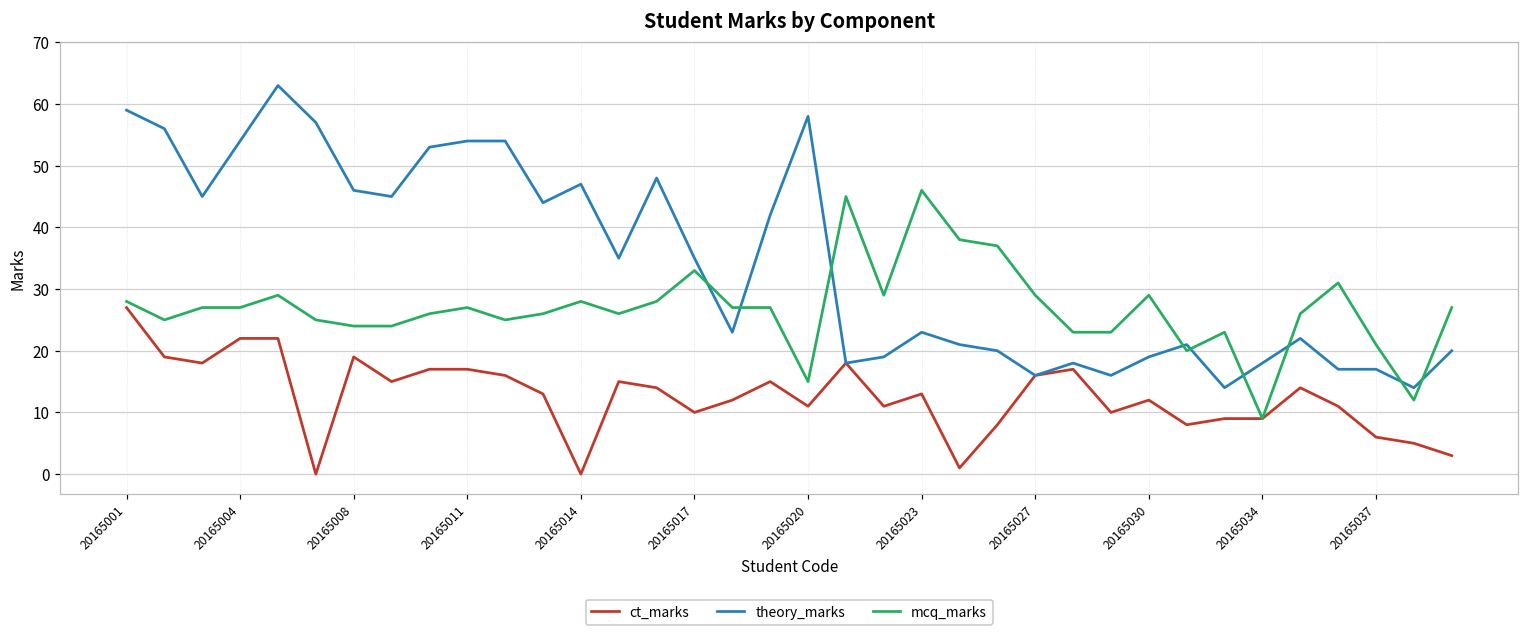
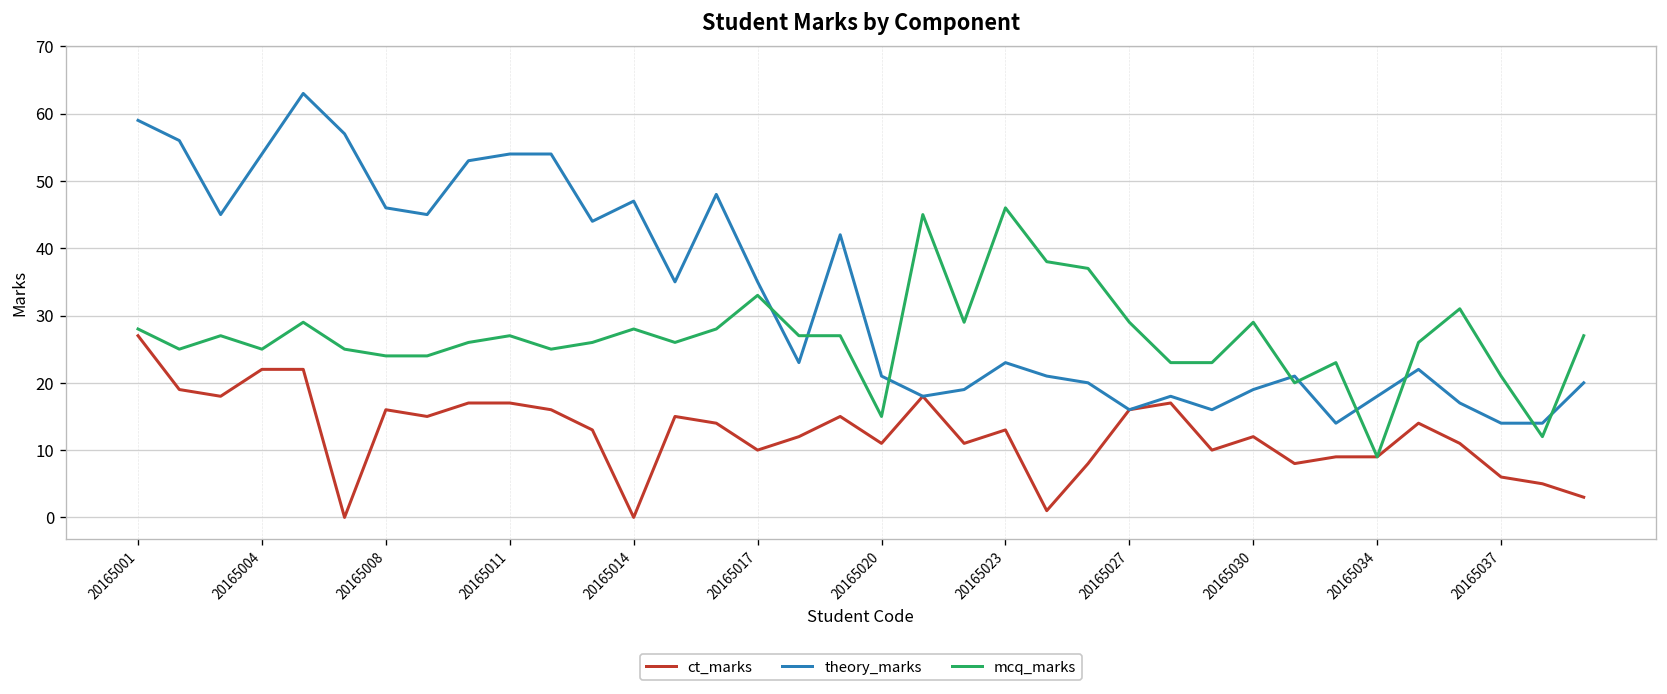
mcq_marks, 20165004: 27 -> 25
ct_marks, 20165008: 19 -> 16
theory_marks, 20165020: 58 -> 21
theory_marks, 20165037: 17 -> 14
